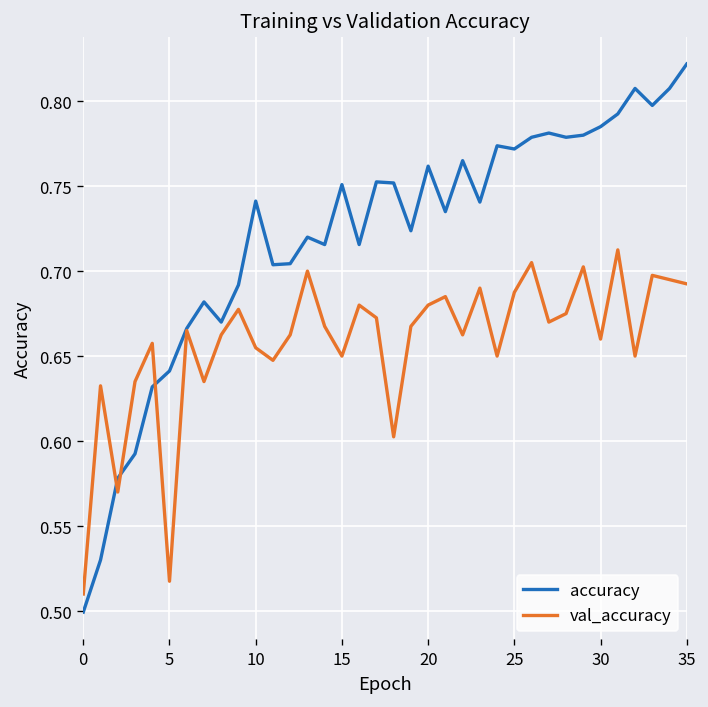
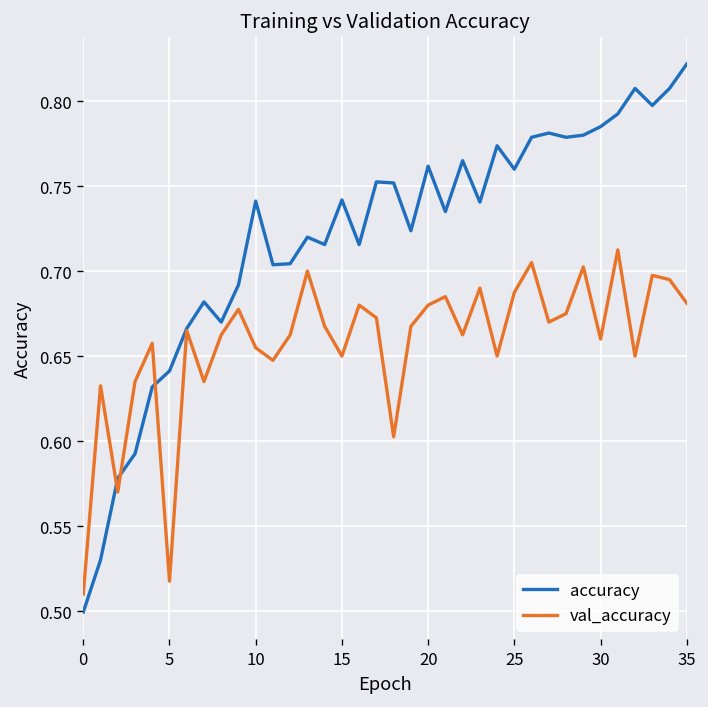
accuracy, 15: 0.751 -> 0.742
accuracy, 25: 0.772 -> 0.760
val_accuracy, 35: 0.692 -> 0.681
